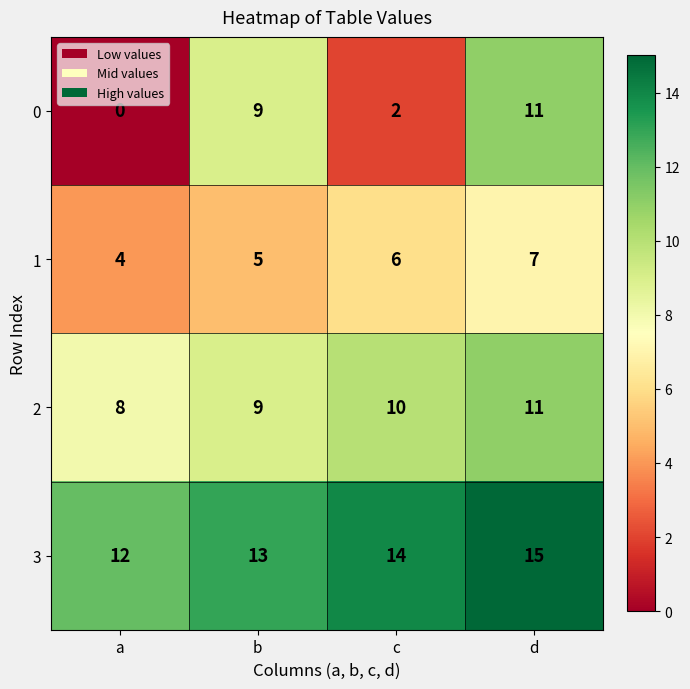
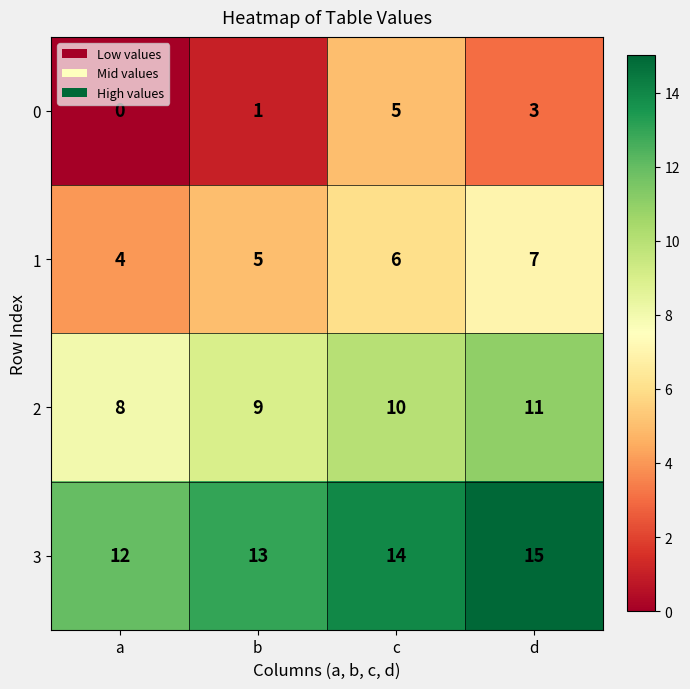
0, b: 9 -> 1
0, c: 2 -> 5
0, d: 11 -> 3
